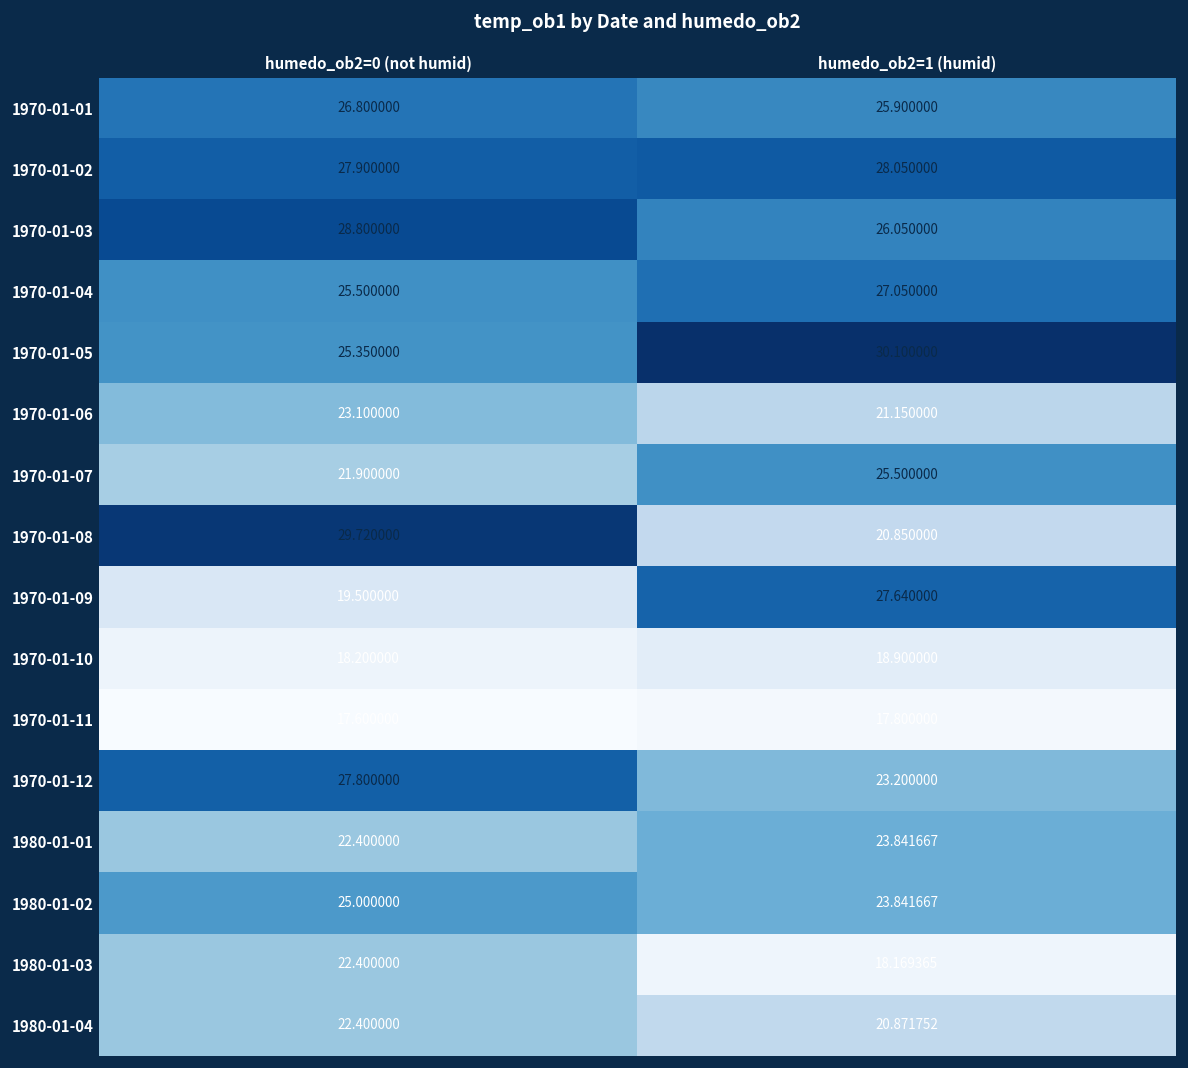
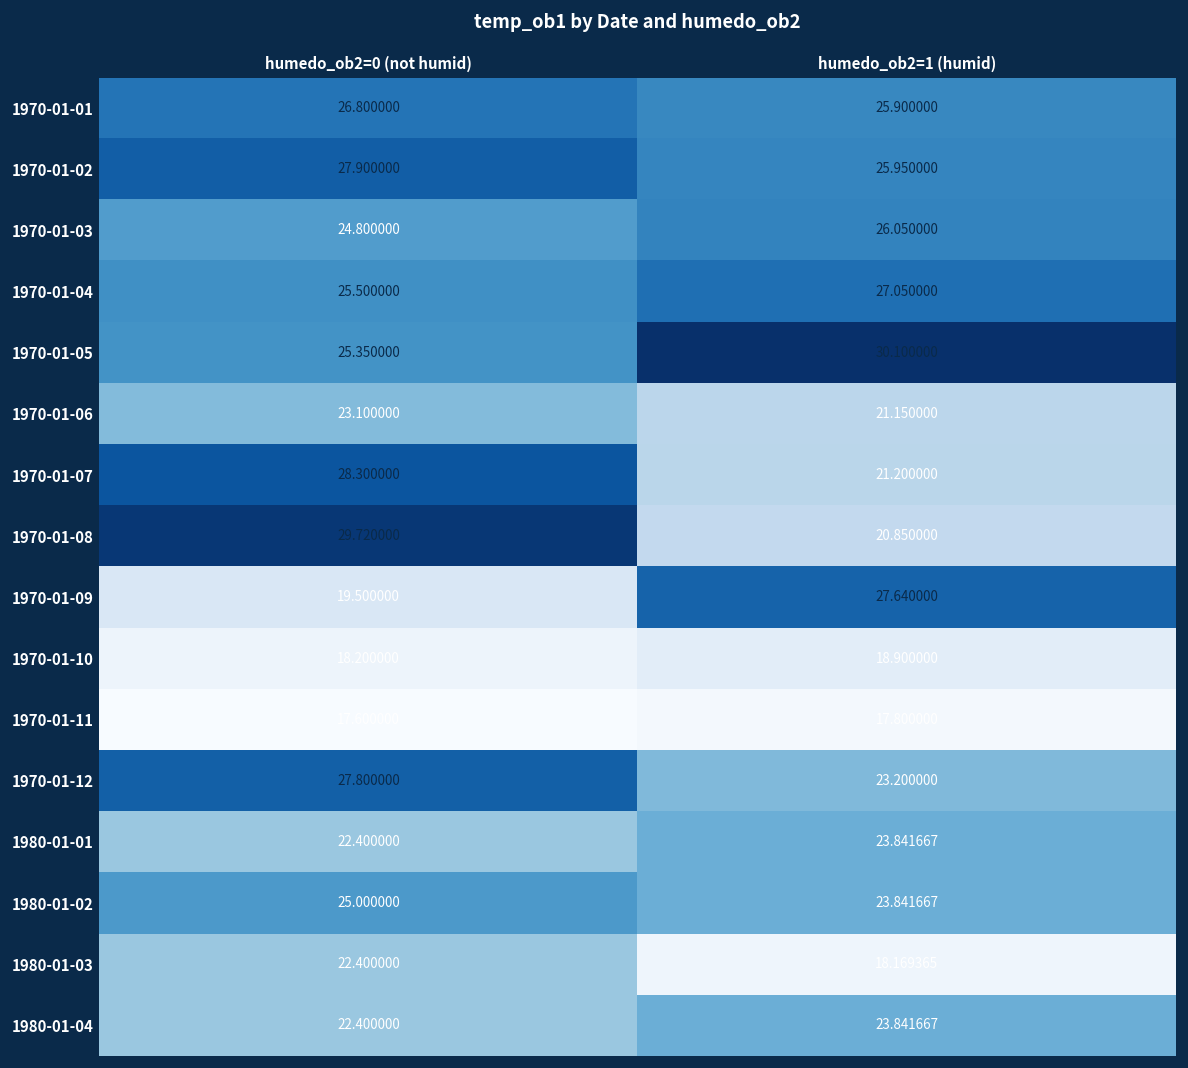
1970-01-02, humedo_ob2=1 (humid): 28.050000 -> 25.950000
1970-01-03, humedo_ob2=0 (not humid): 28.800000 -> 24.800000
1970-01-07, humedo_ob2=0 (not humid): 21.900000 -> 28.300000
1970-01-07, humedo_ob2=1 (humid): 25.500000 -> 21.200000
1980-01-04, humedo_ob2=1 (humid): 20.871752 -> 23.841667
